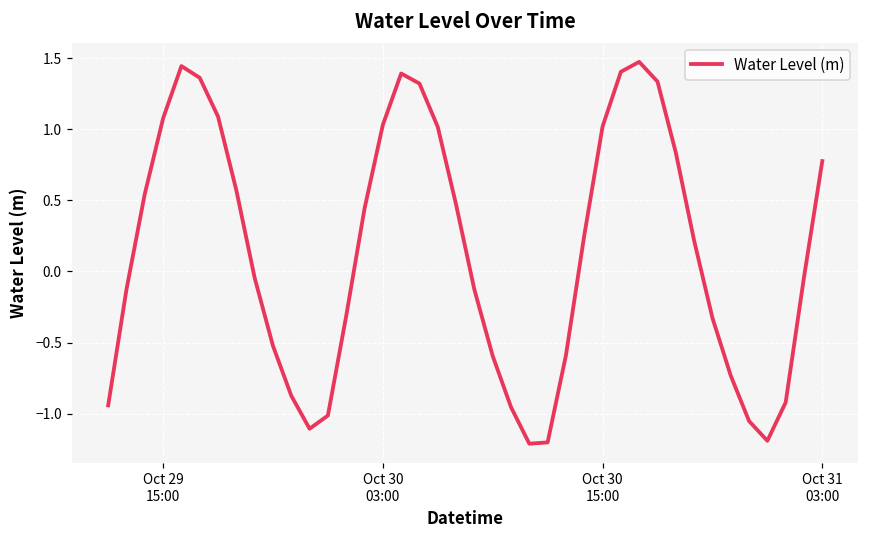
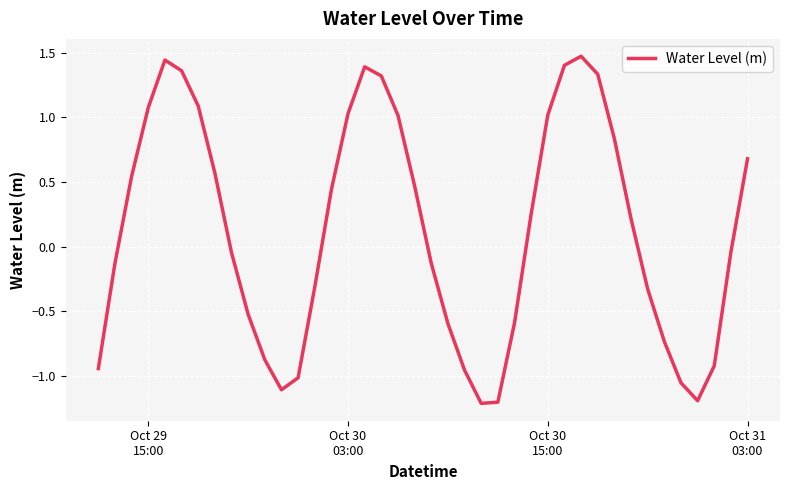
Oct 31 03:00: 0.78 -> 0.68
